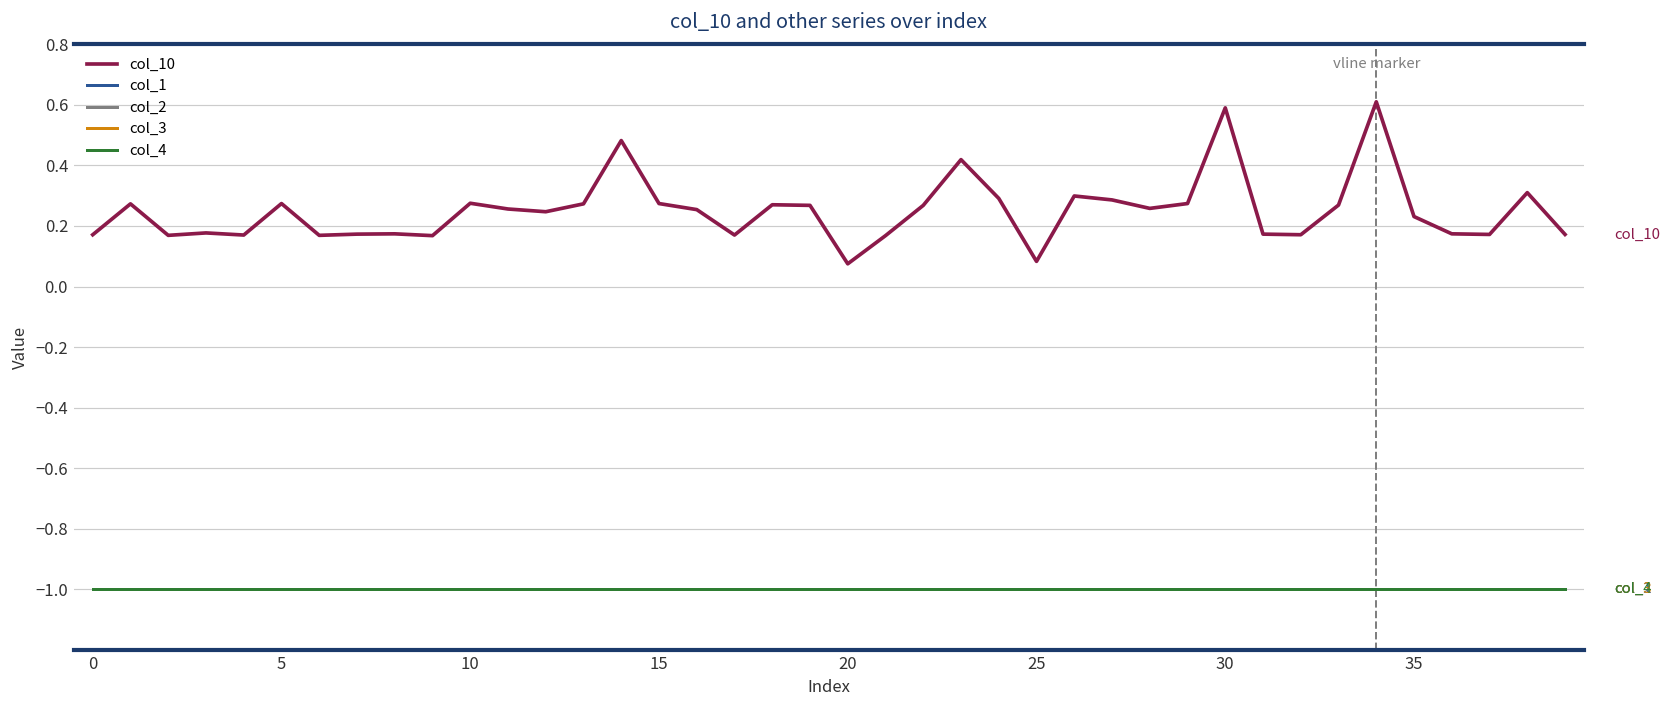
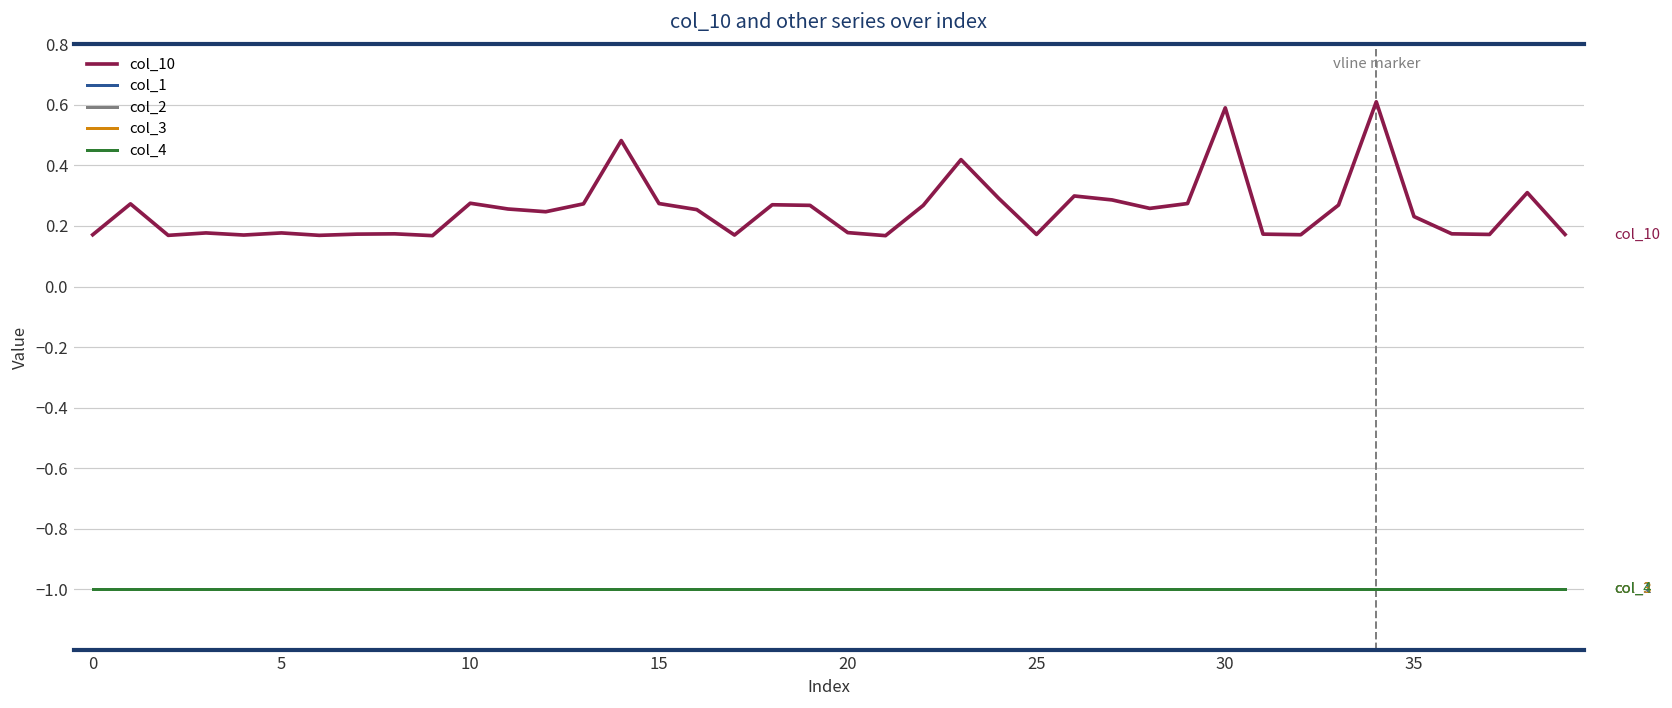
col_10, 5: 0.27 -> 0.18
col_10, 20: 0.08 -> 0.18
col_10, 25: 0.08 -> 0.17
